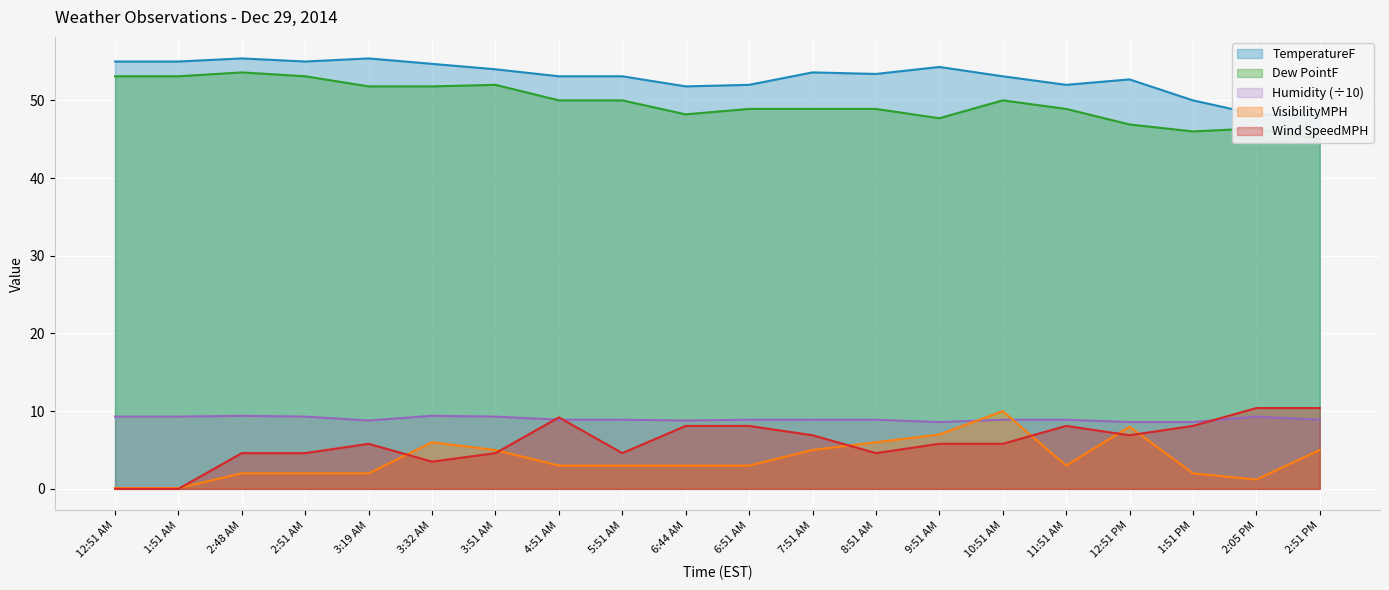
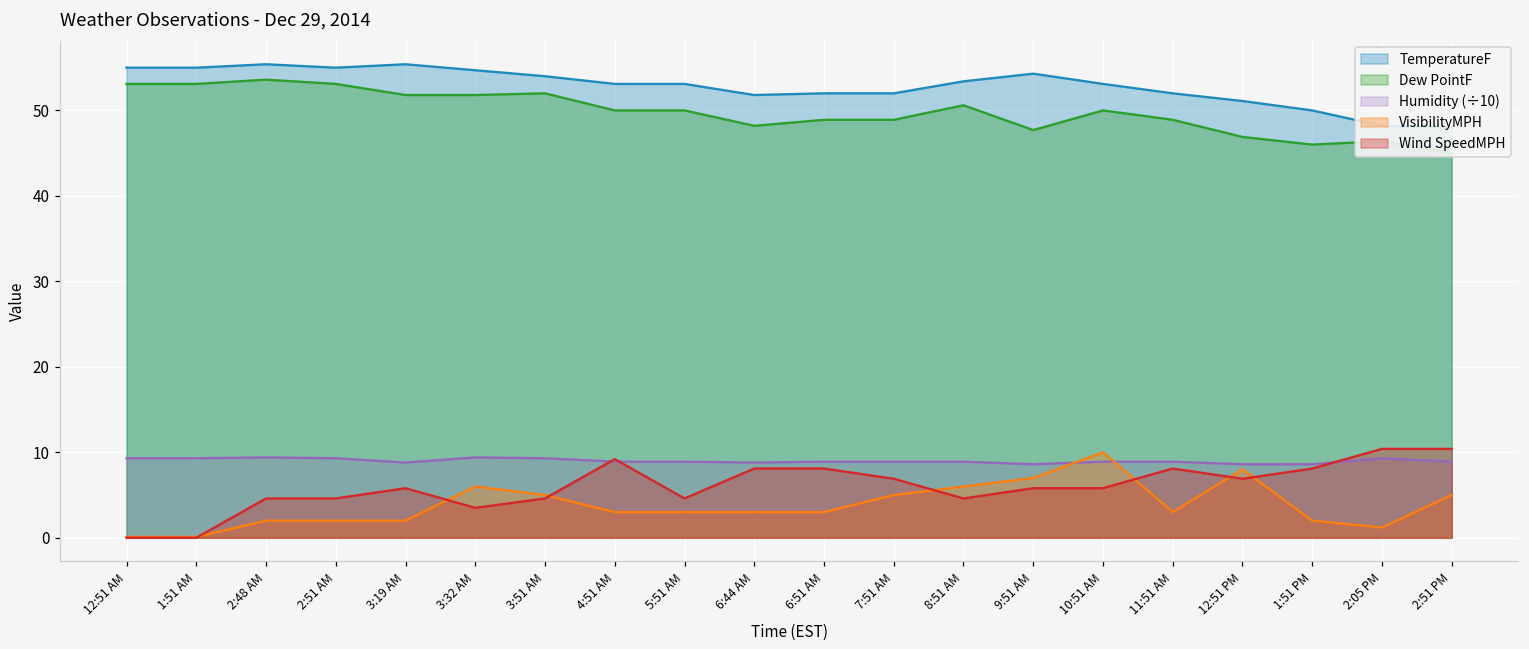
TemperatureF, 7:51 AM: 54 -> 52
Dew PointF, 8:51 AM: 49 -> 51
TemperatureF, 12:51 PM: 53 -> 51
